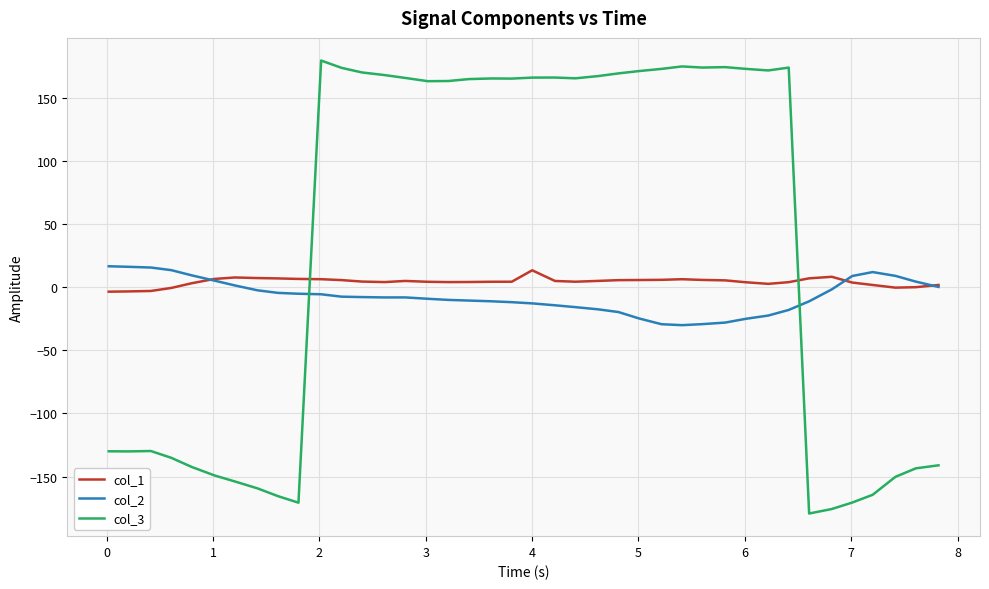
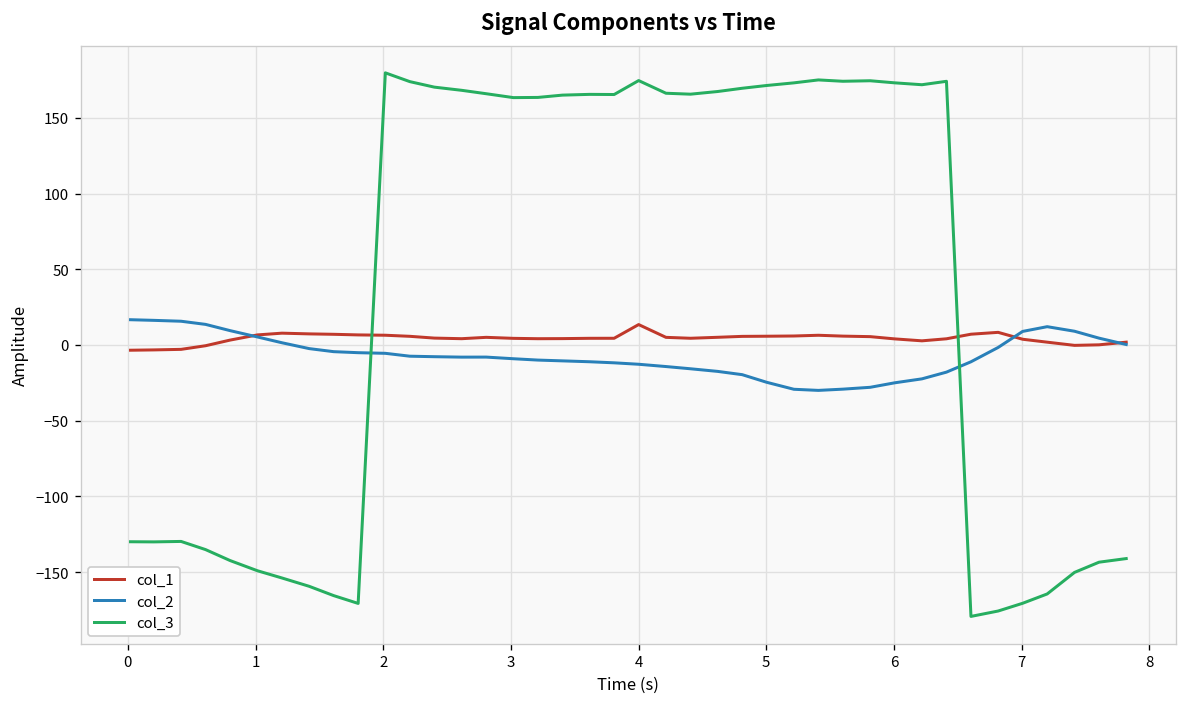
col_3, 4: 166 -> 175
